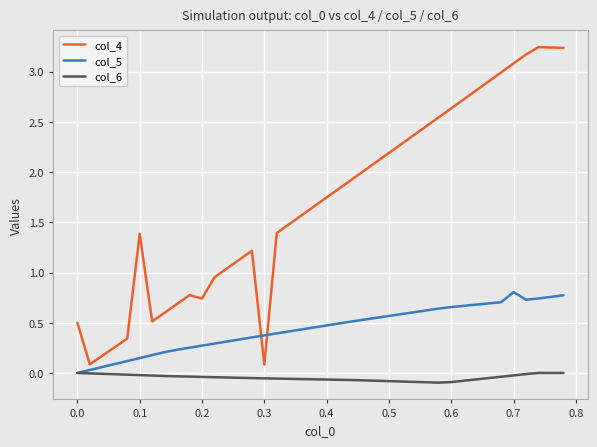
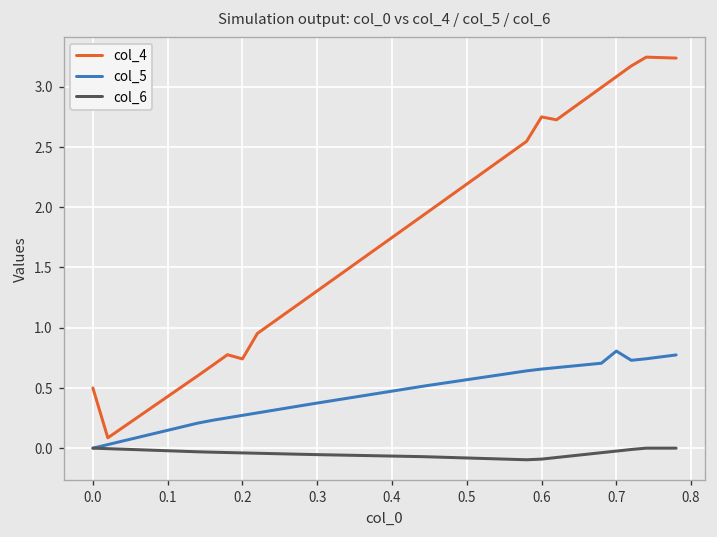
col_4, 0.1: 1.39 -> 0.43
col_4, 0.3: 0.08 -> 1.31
col_4, 0.6: 2.64 -> 2.75
